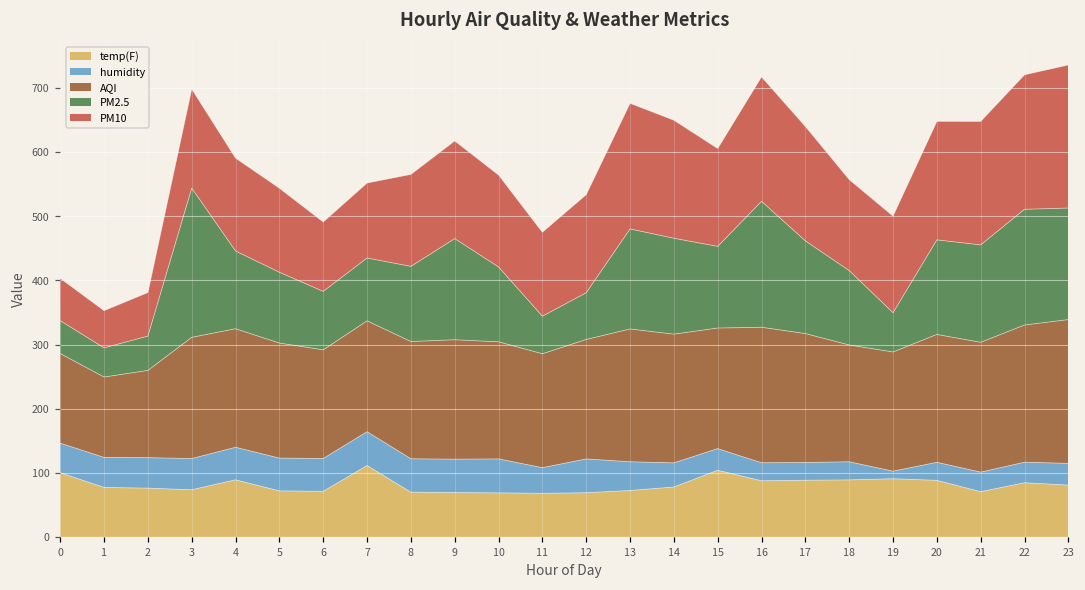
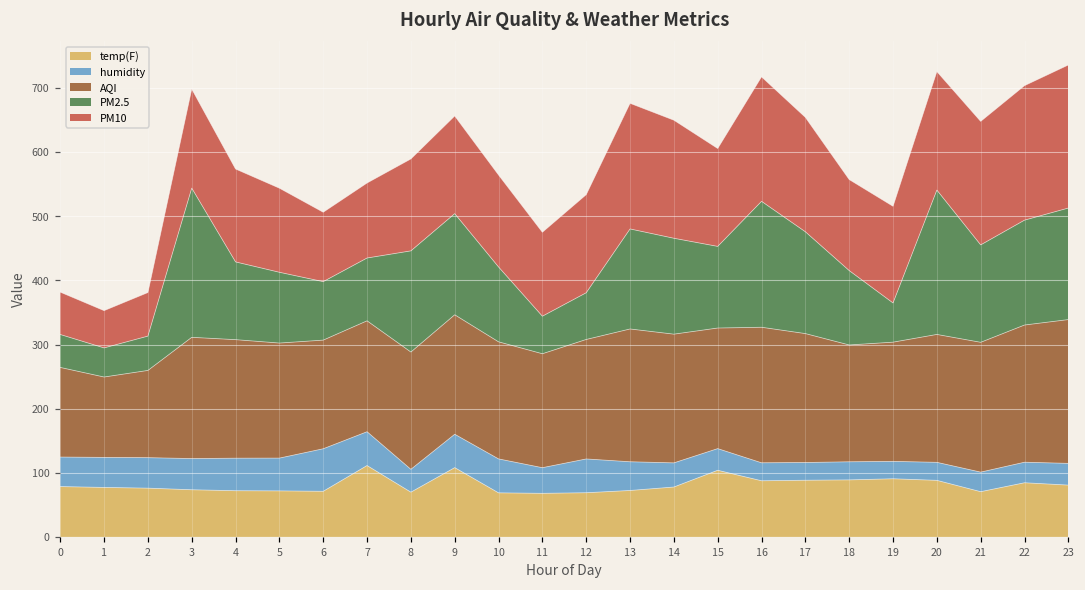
temp(F), 0: 100 -> 80
temp(F), 4: 90 -> 70
humidity, 6: 50 -> 70
humidity, 8: 50 -> 40
PM2.5, 8: 120 -> 160
temp(F), 9: 70 -> 110
PM2.5, 17: 140 -> 160
humidity, 19: 10 -> 30
PM2.5, 20: 150 -> 230
PM2.5, 22: 180 -> 160
